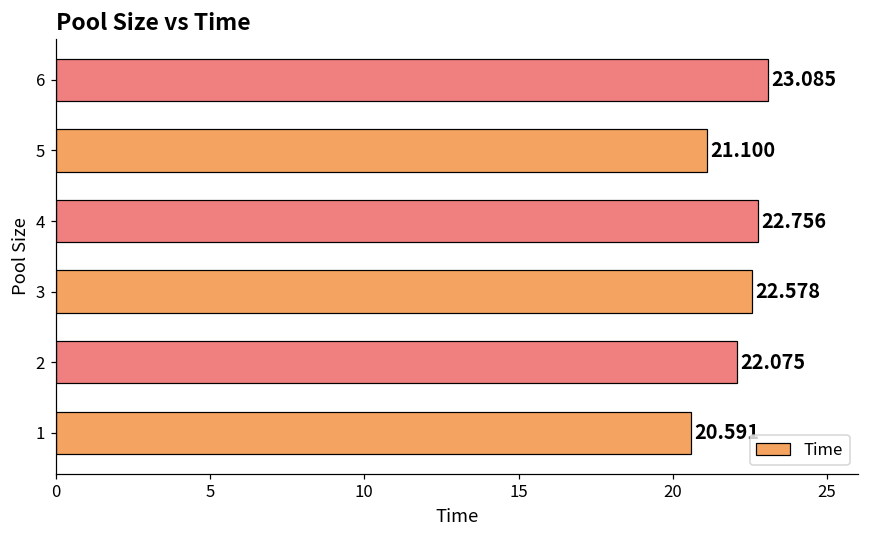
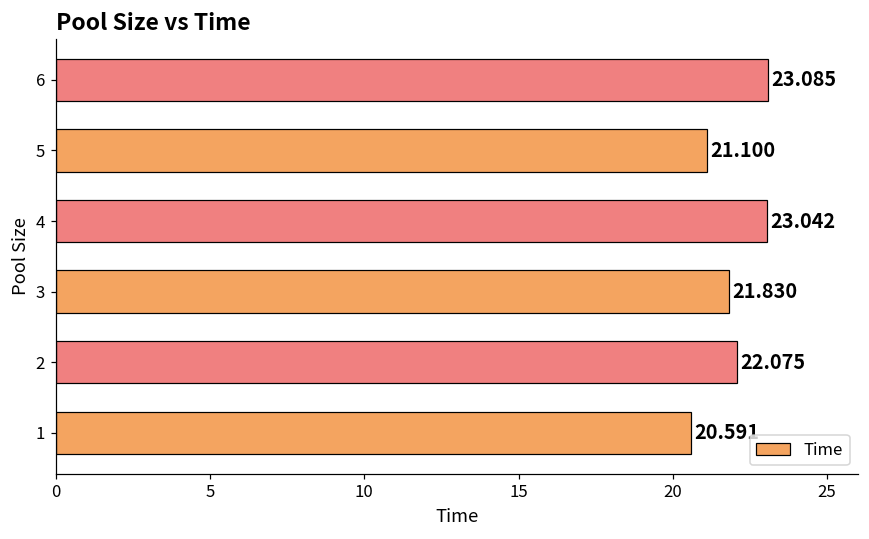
4: 22.756 -> 23.042
3: 22.578 -> 21.830
